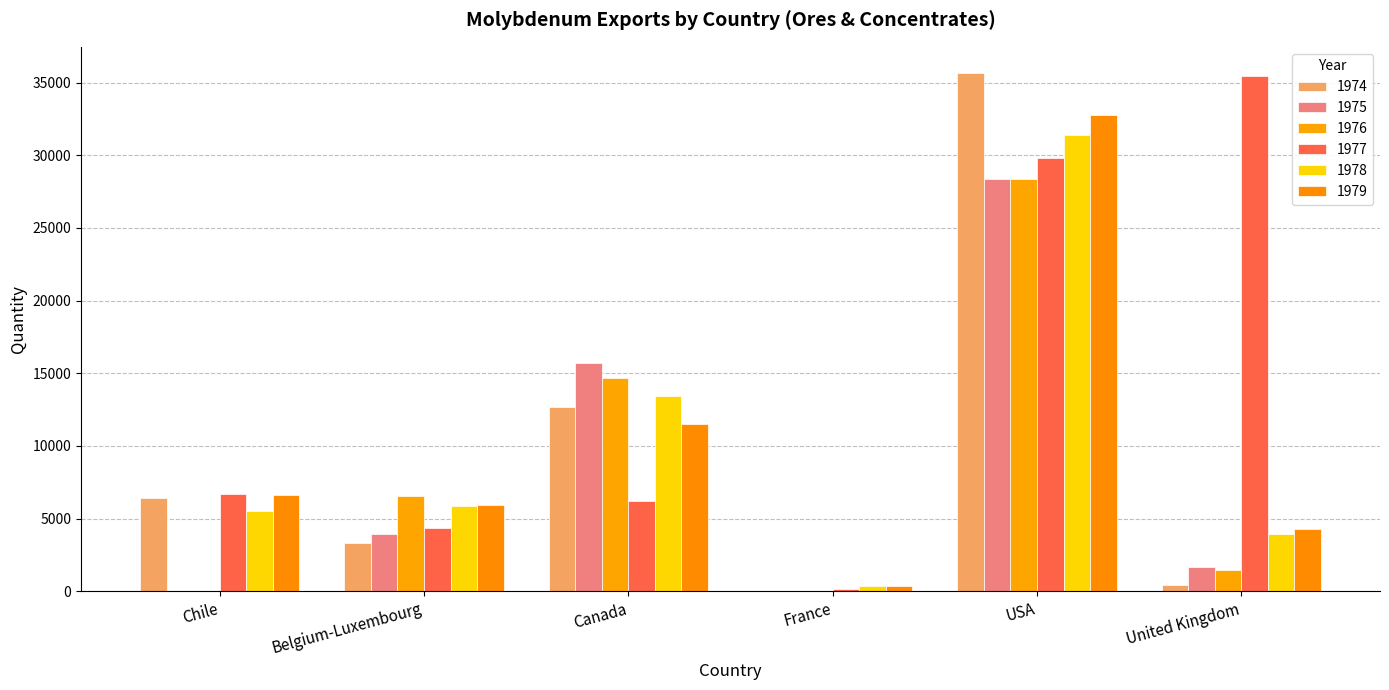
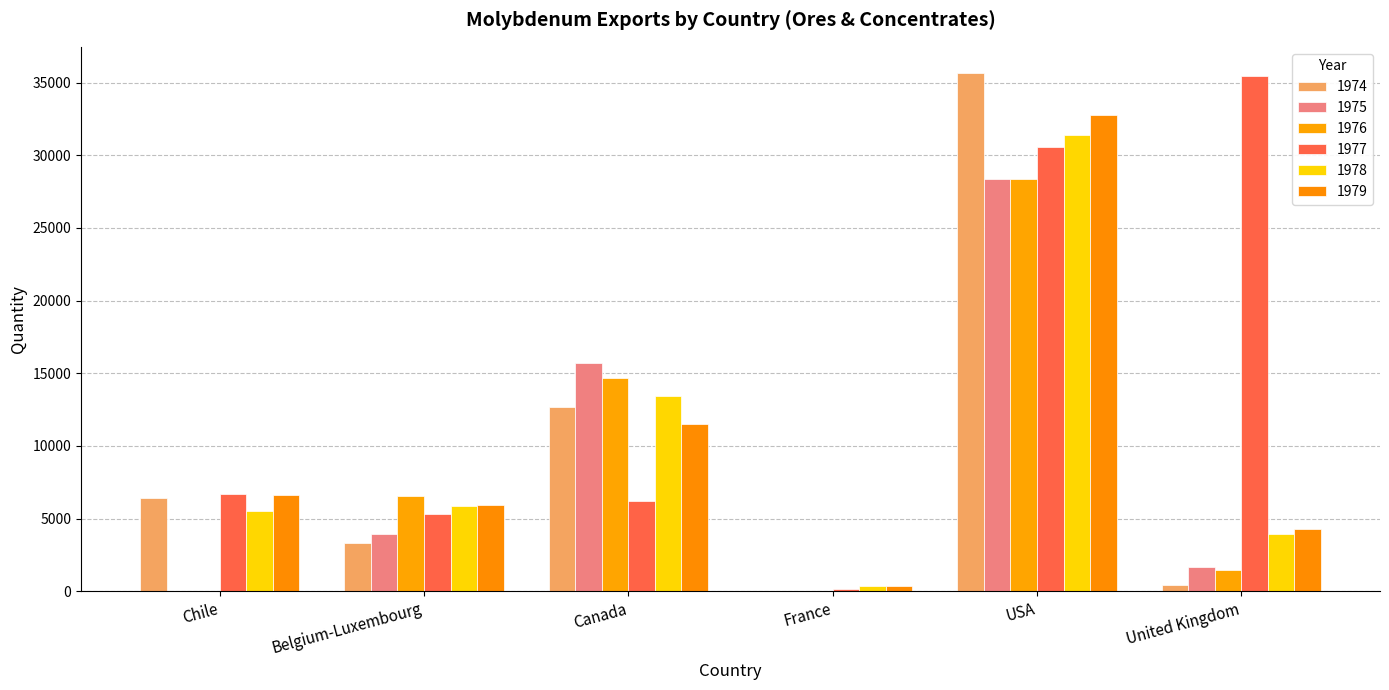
1977, Belgium-Luxembourg: 4300 -> 5300
1977, USA: 29800 -> 30500
